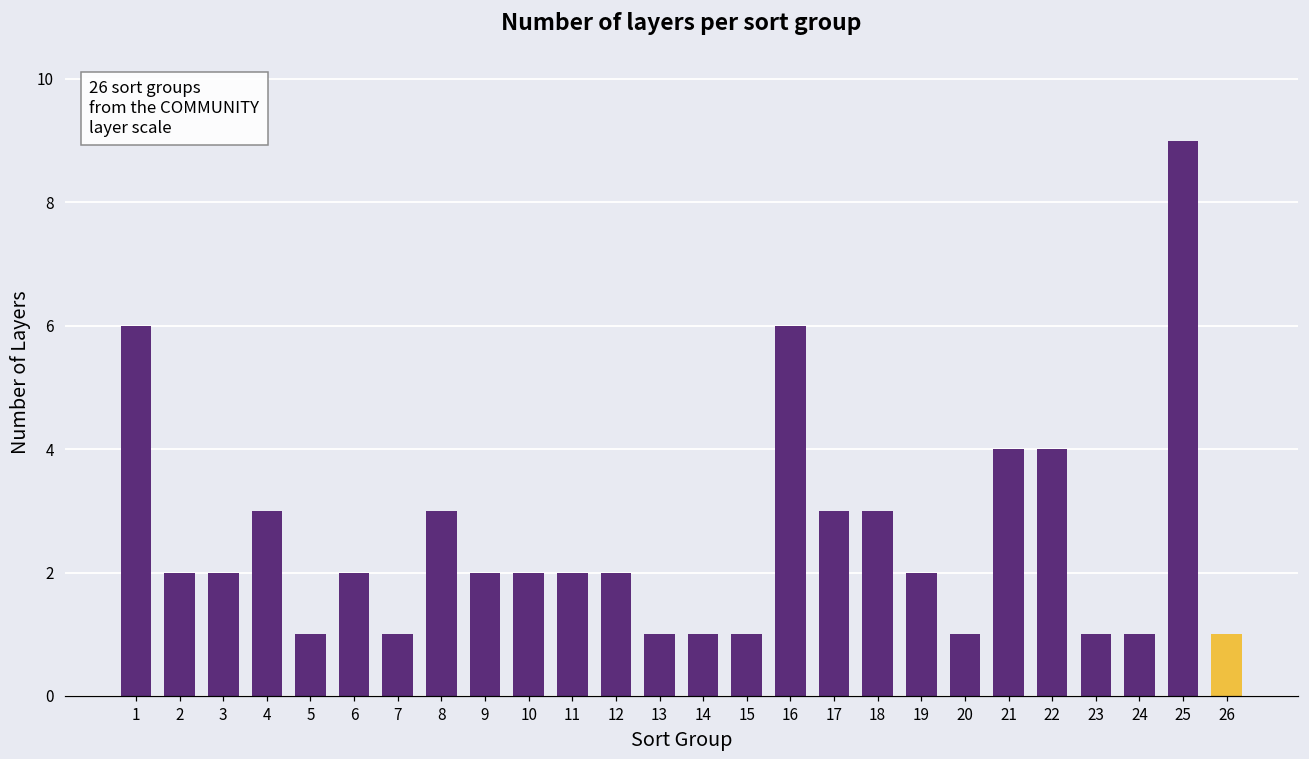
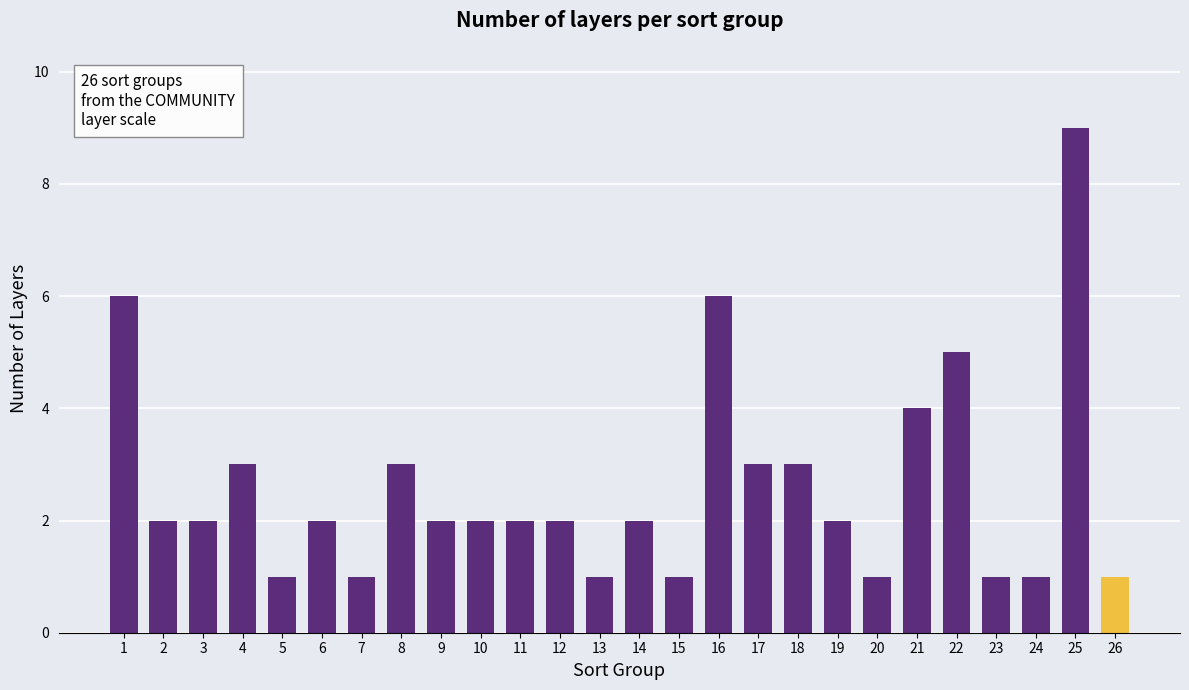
14: 1 -> 2
22: 4 -> 5
